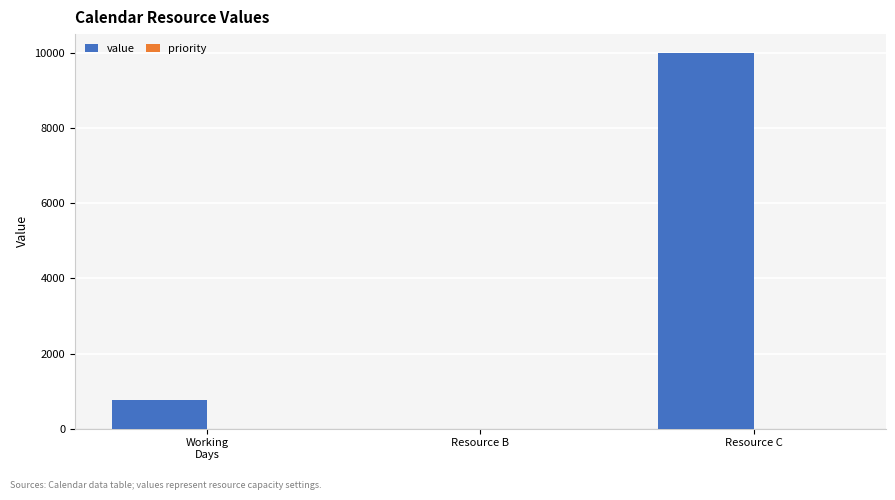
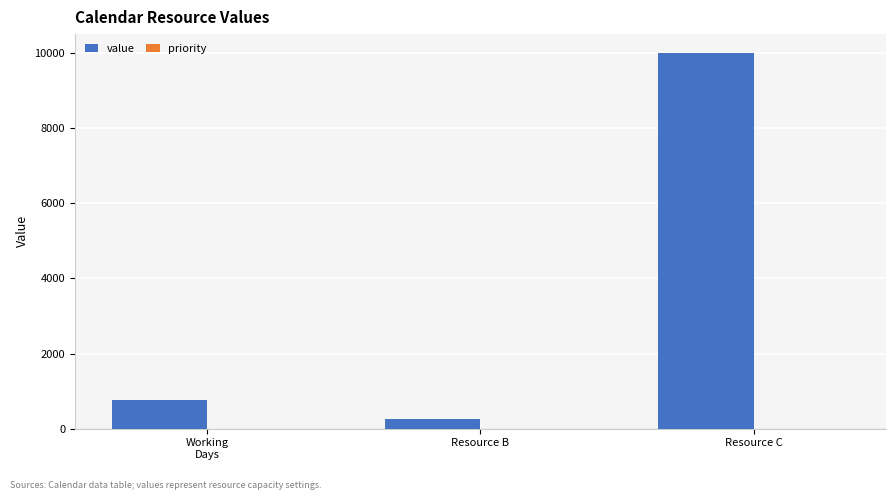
value, Resource B: 0 -> 200
